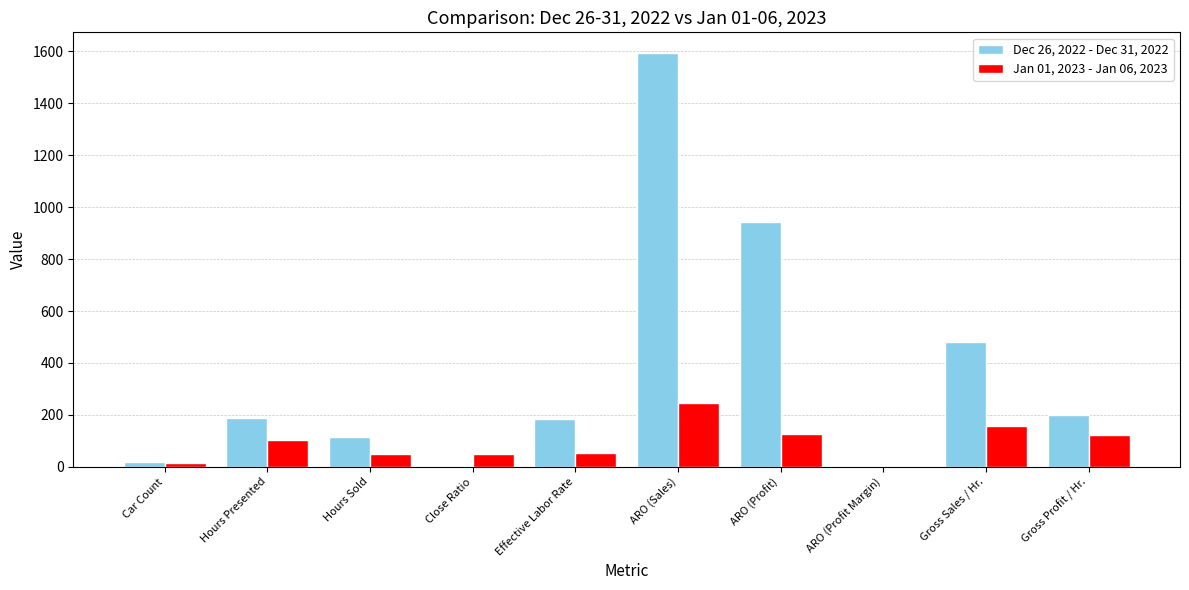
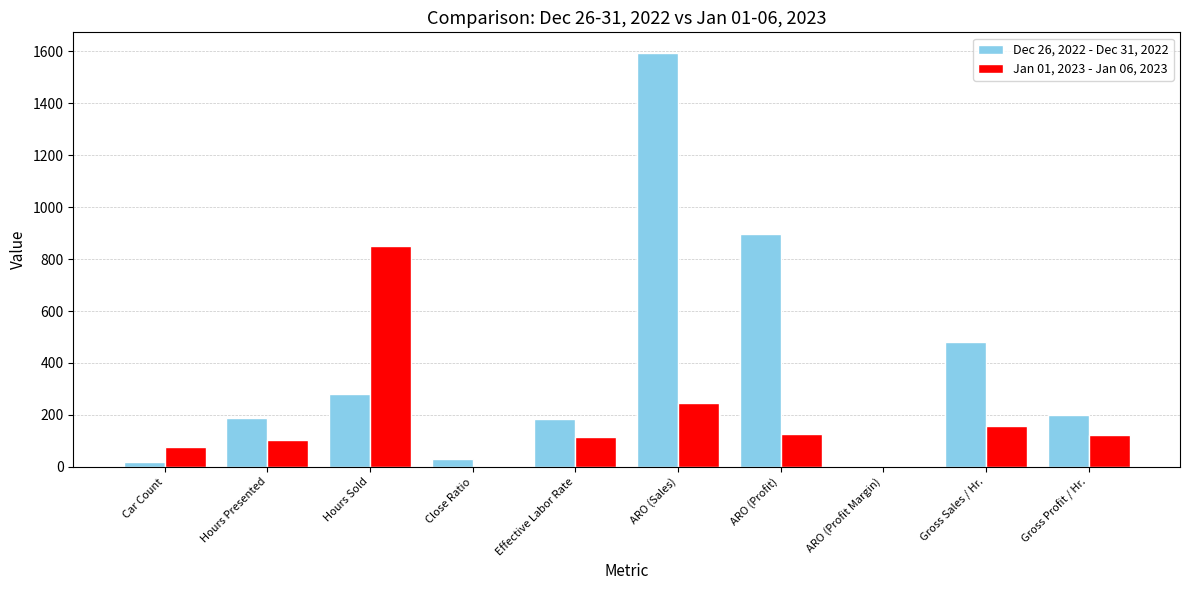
Jan 01, 2023 - Jan 06, 2023, Car Count: 10 -> 80
Dec 26, 2022 - Dec 31, 2022, Hours Sold: 120 -> 280
Jan 01, 2023 - Jan 06, 2023, Hours Sold: 50 -> 850
Dec 26, 2022 - Dec 31, 2022, Close Ratio: 0 -> 30
Jan 01, 2023 - Jan 06, 2023, Close Ratio: 50 -> 0
Jan 01, 2023 - Jan 06, 2023, Effective Labor Rate: 50 -> 110
Dec 26, 2022 - Dec 31, 2022, ARO (Profit): 940 -> 900
